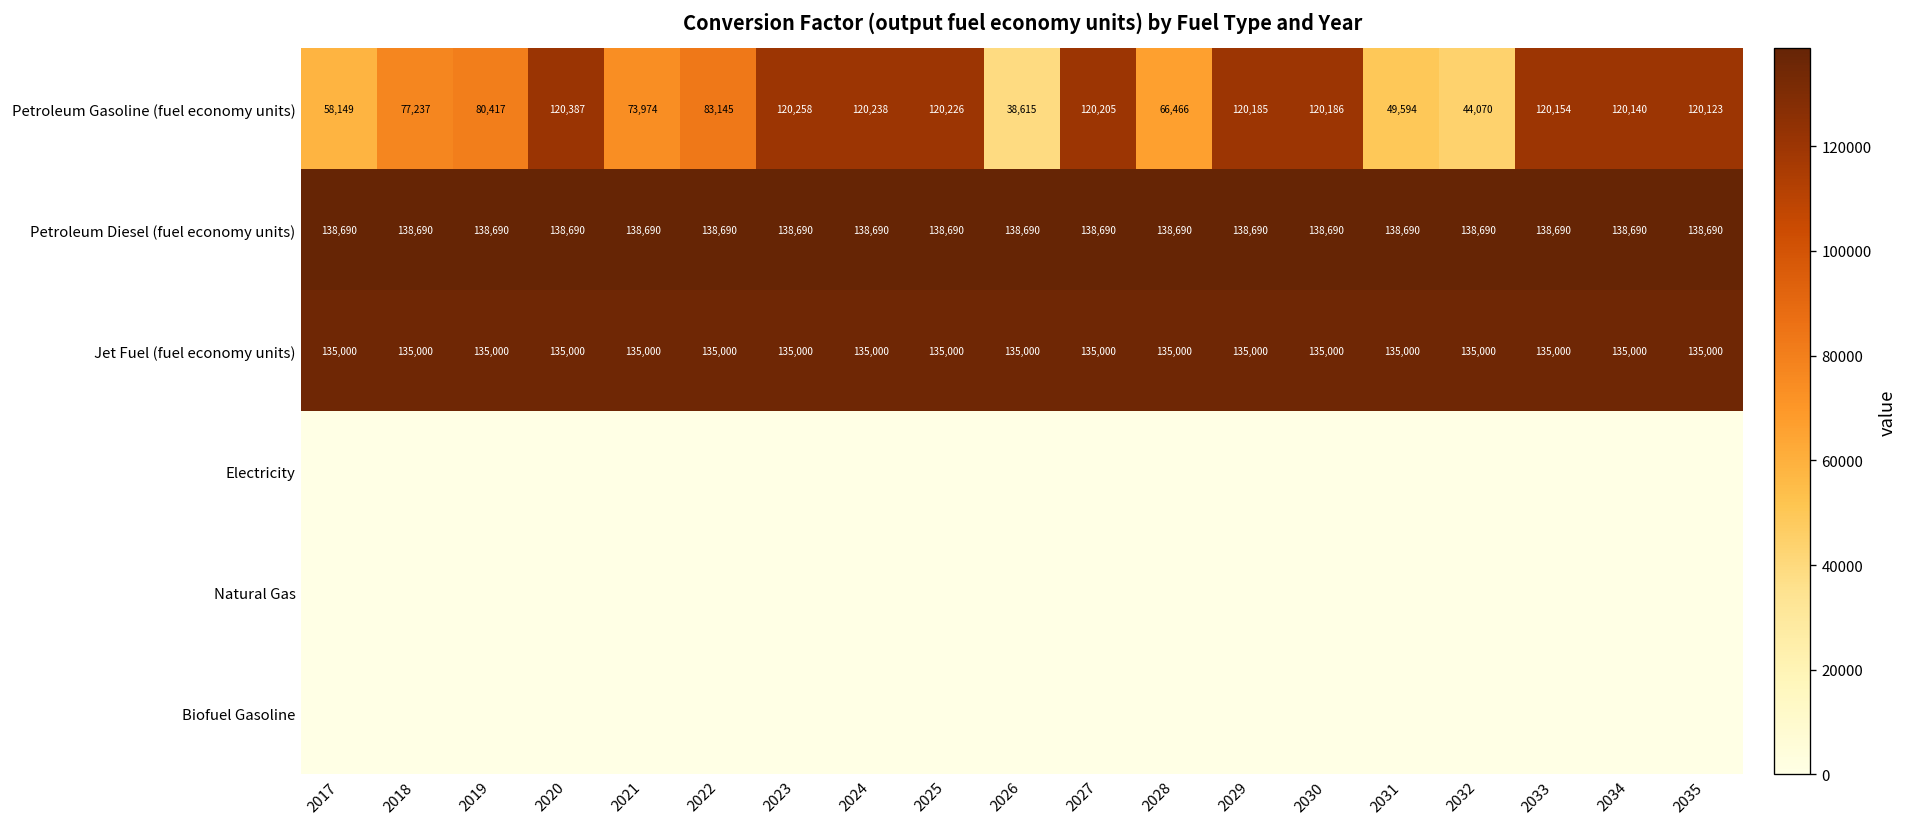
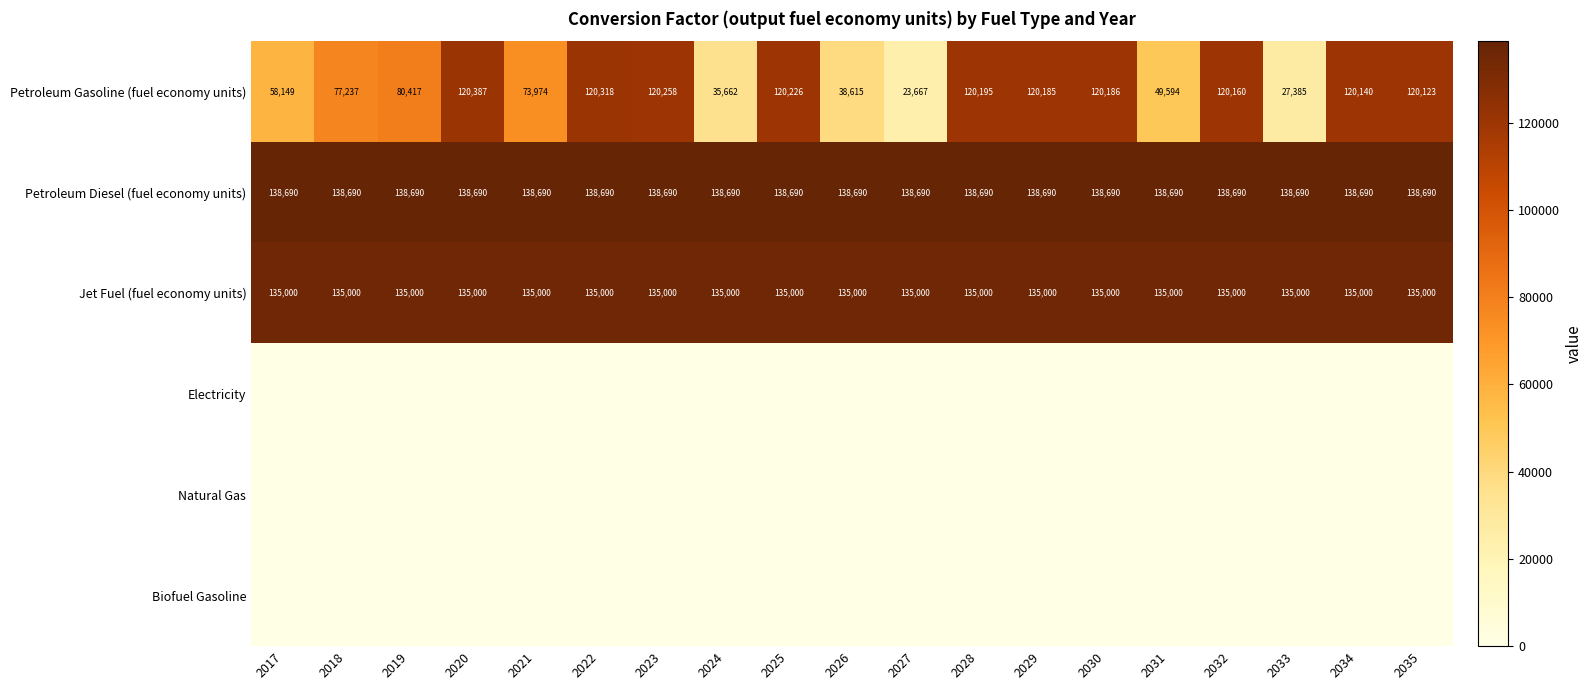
Petroleum Gasoline (fuel economy units), 2022: 83,145 -> 120,318
Petroleum Gasoline (fuel economy units), 2024: 120,238 -> 35,662
Petroleum Gasoline (fuel economy units), 2027: 120,205 -> 23,667
Petroleum Gasoline (fuel economy units), 2028: 66,466 -> 120,195
Petroleum Gasoline (fuel economy units), 2032: 44,070 -> 120,160
Petroleum Gasoline (fuel economy units), 2033: 120,154 -> 27,385
